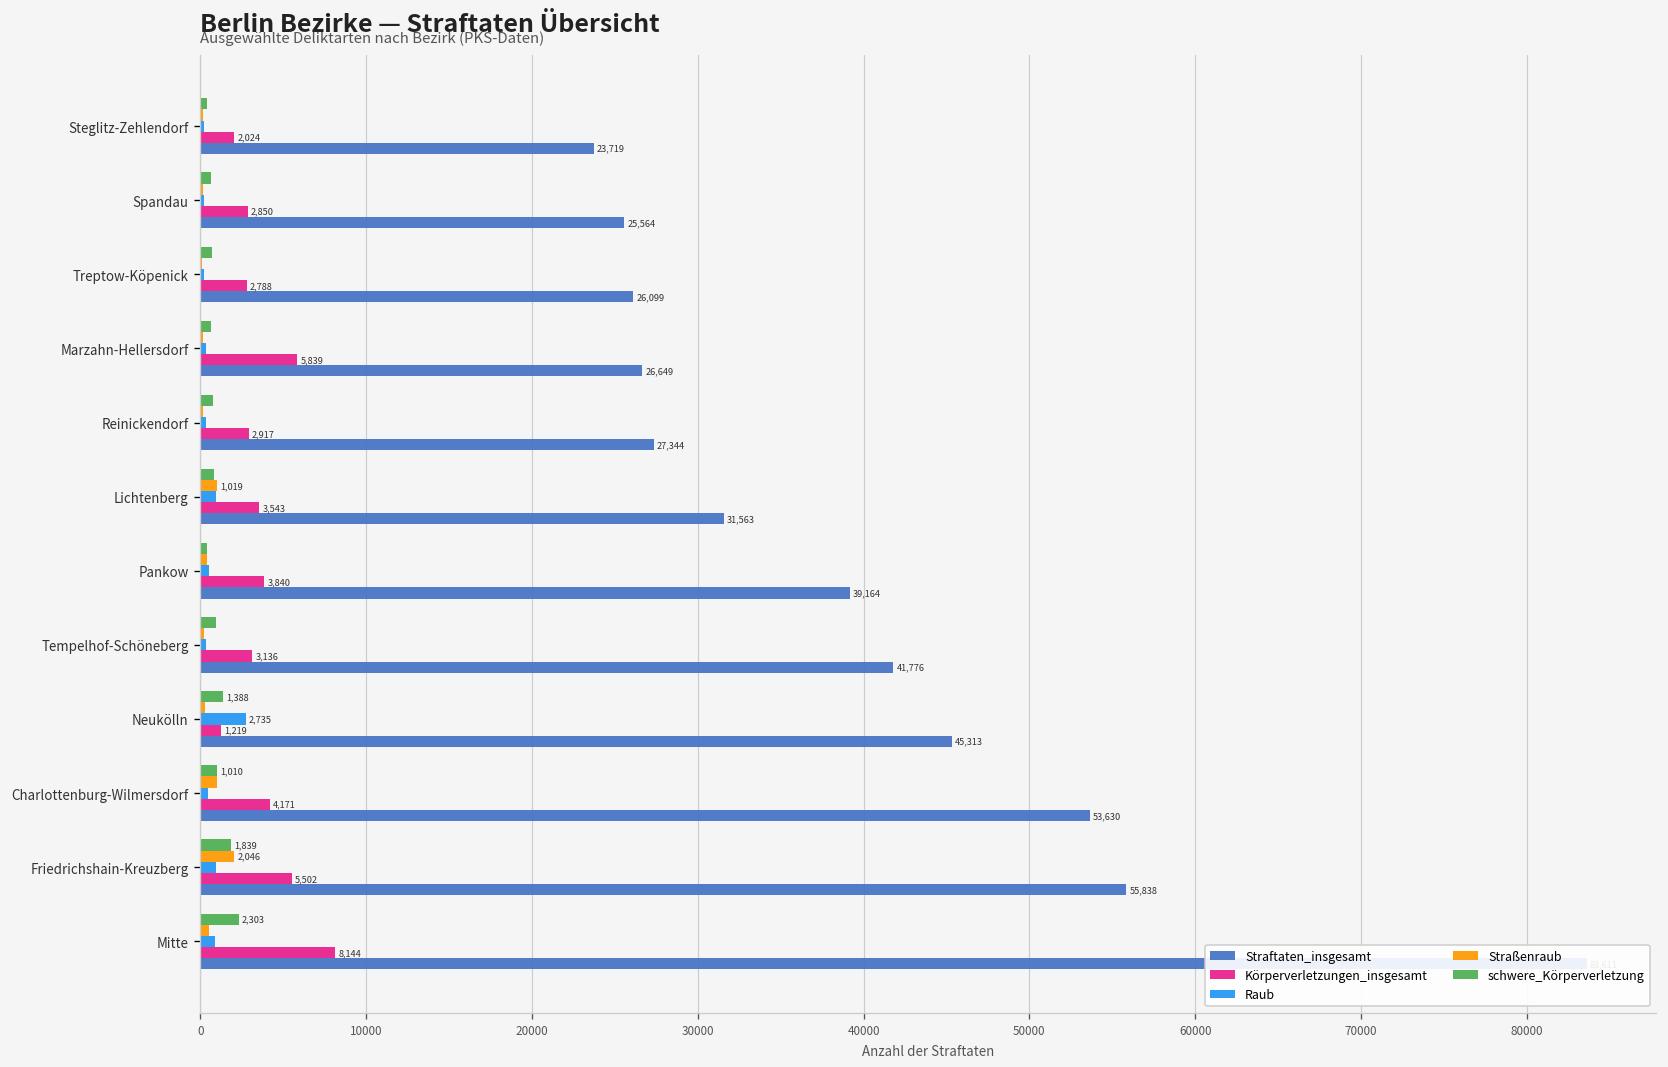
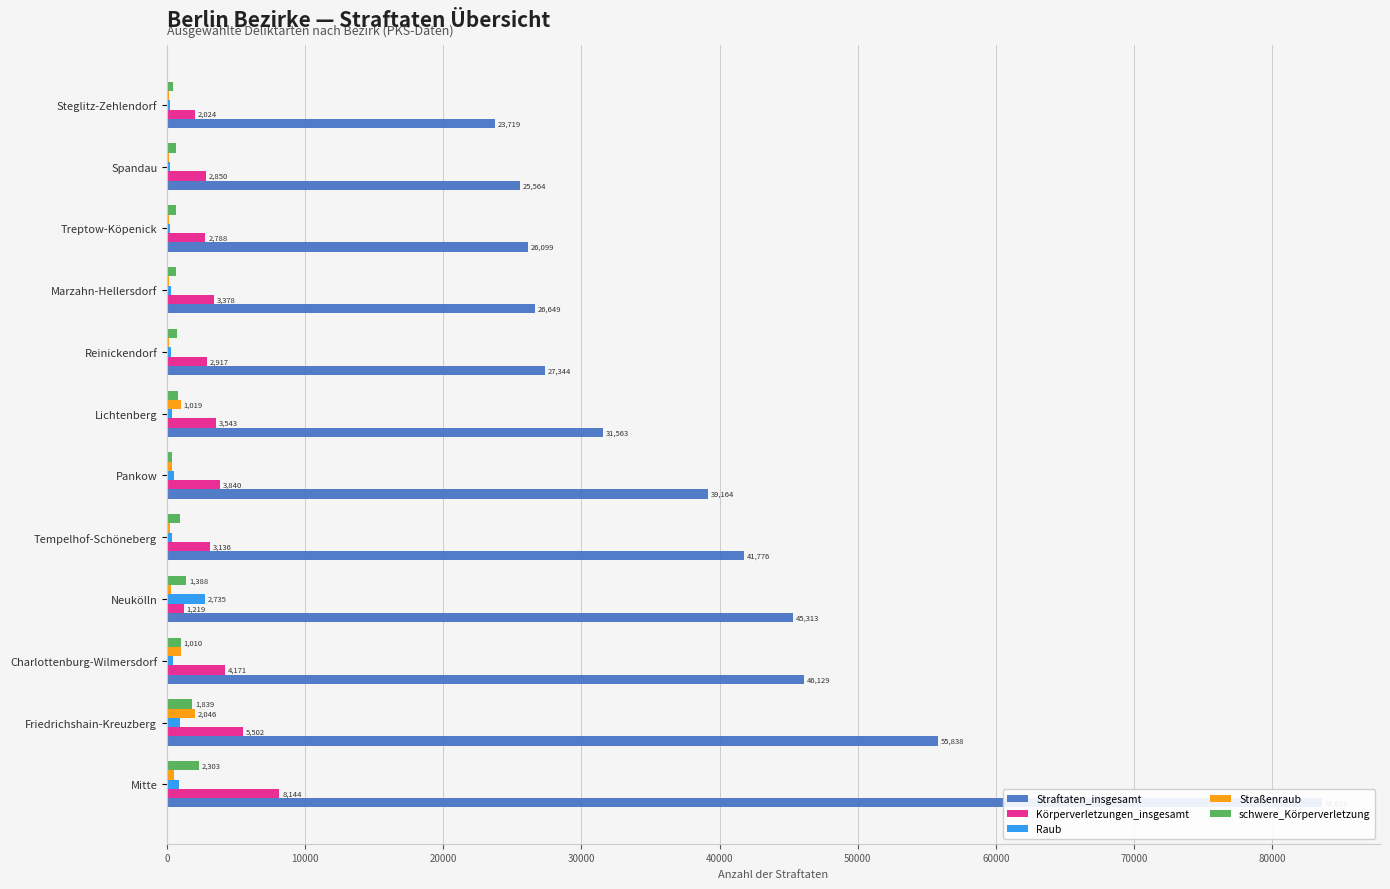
Körperverletzungen_insgesamt, Marzahn-Hellersdorf: 5,839 -> 3,378
Raub, Lichtenberg: 900 -> 400
Straftaten_insgesamt, Charlottenburg-Wilmersdorf: 53,630 -> 46,129
